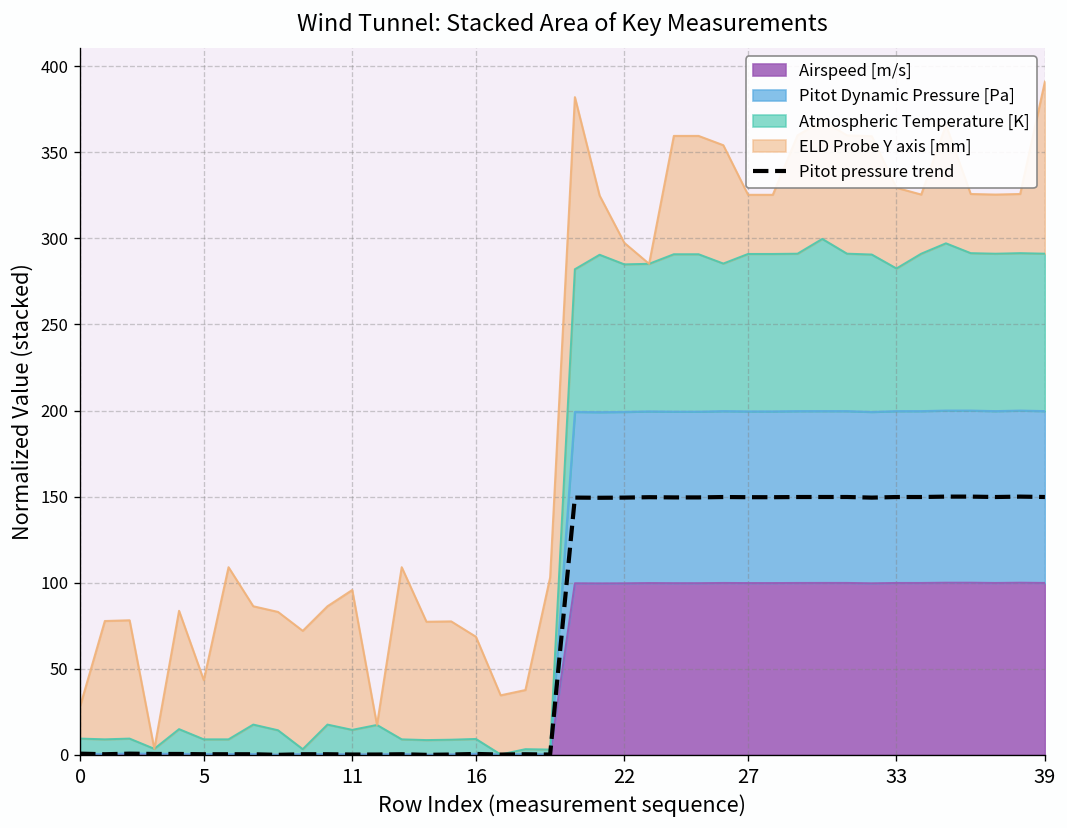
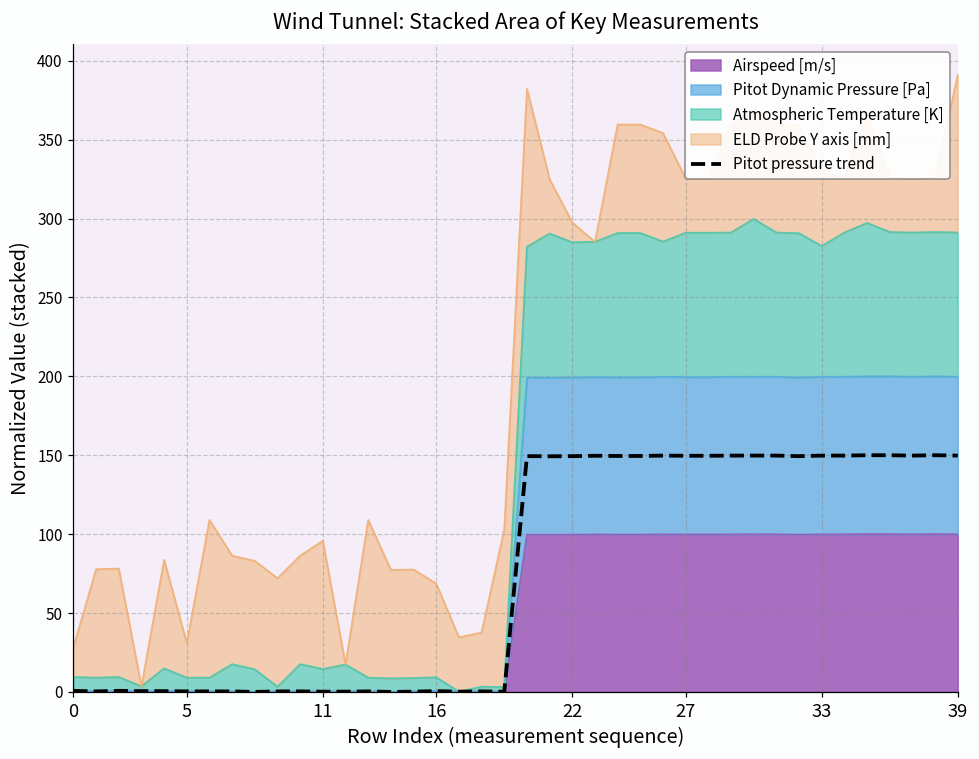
ELD Probe Y axis [mm], 5: 34 -> 22
